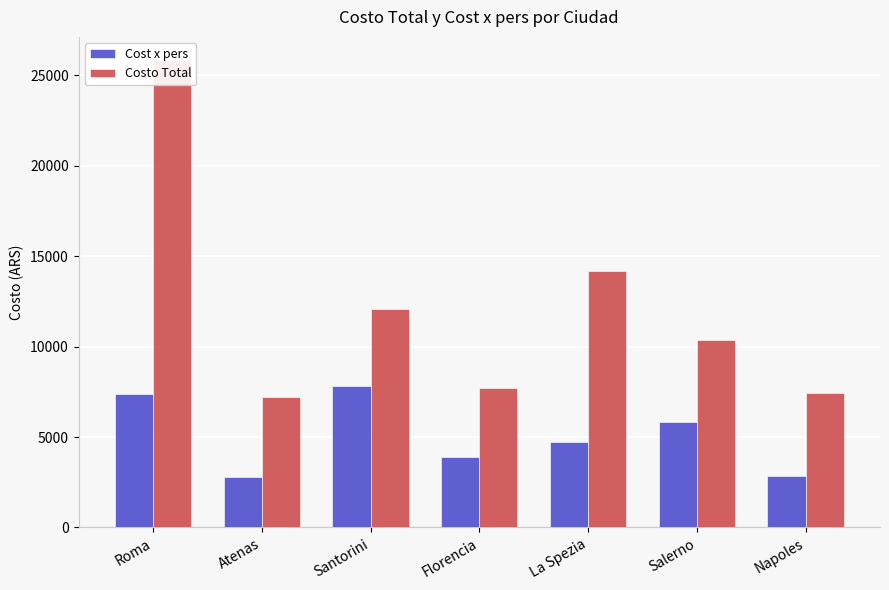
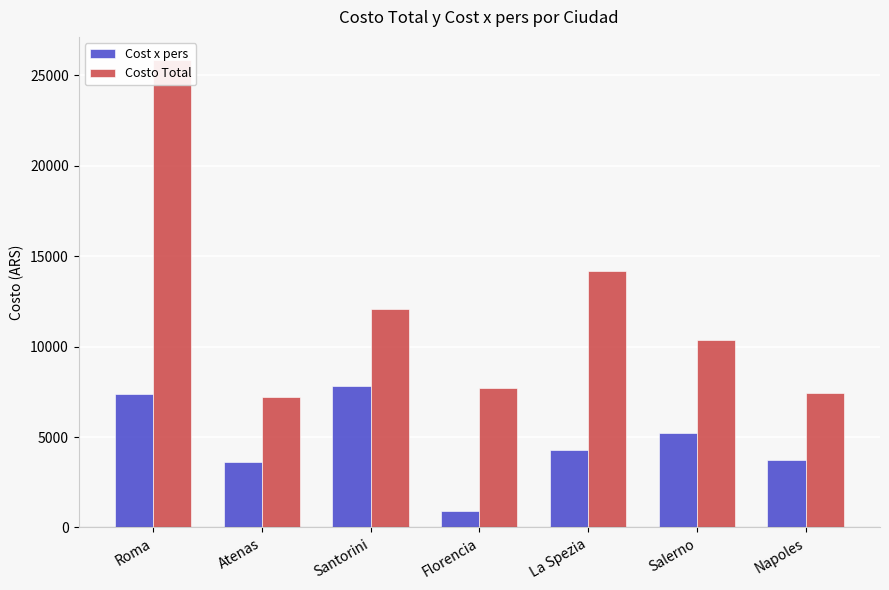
Cost x pers, Atenas: 2800 -> 3600
Cost x pers, Florencia: 3900 -> 900
Cost x pers, La Spezia: 4700 -> 4300
Cost x pers, Salerno: 5800 -> 5200
Cost x pers, Napoles: 2800 -> 3700
